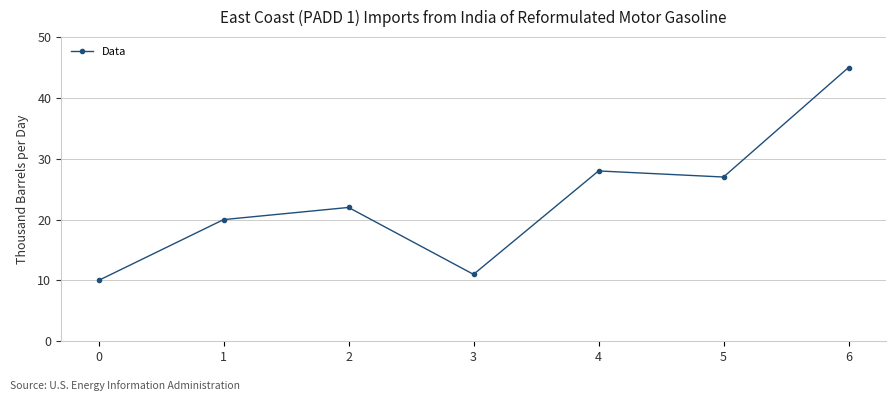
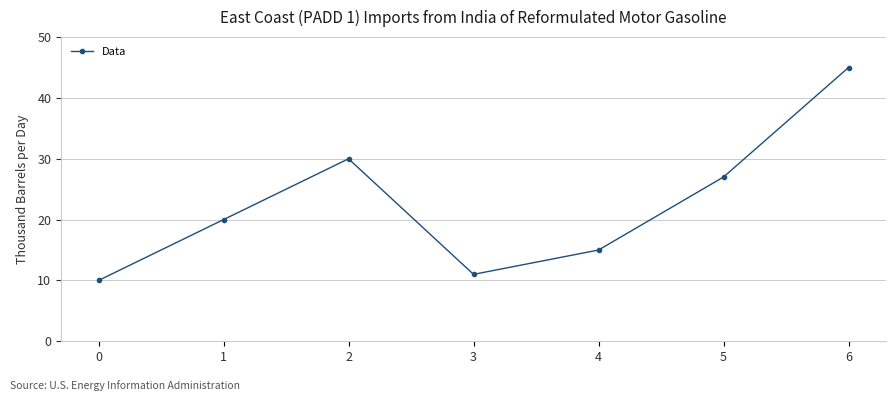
2: 22 -> 30
4: 28 -> 15
